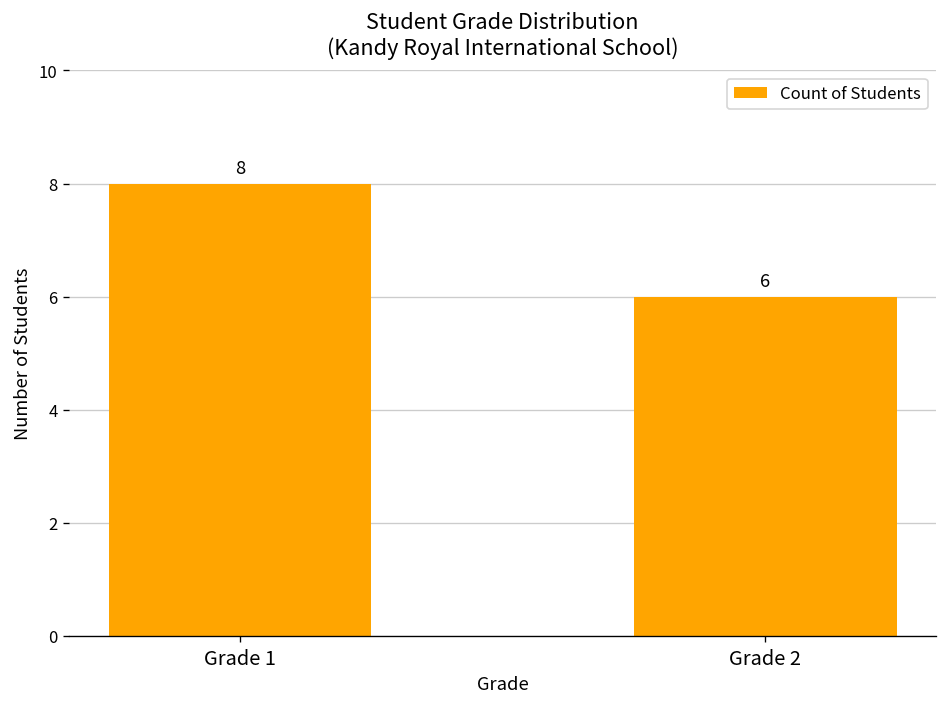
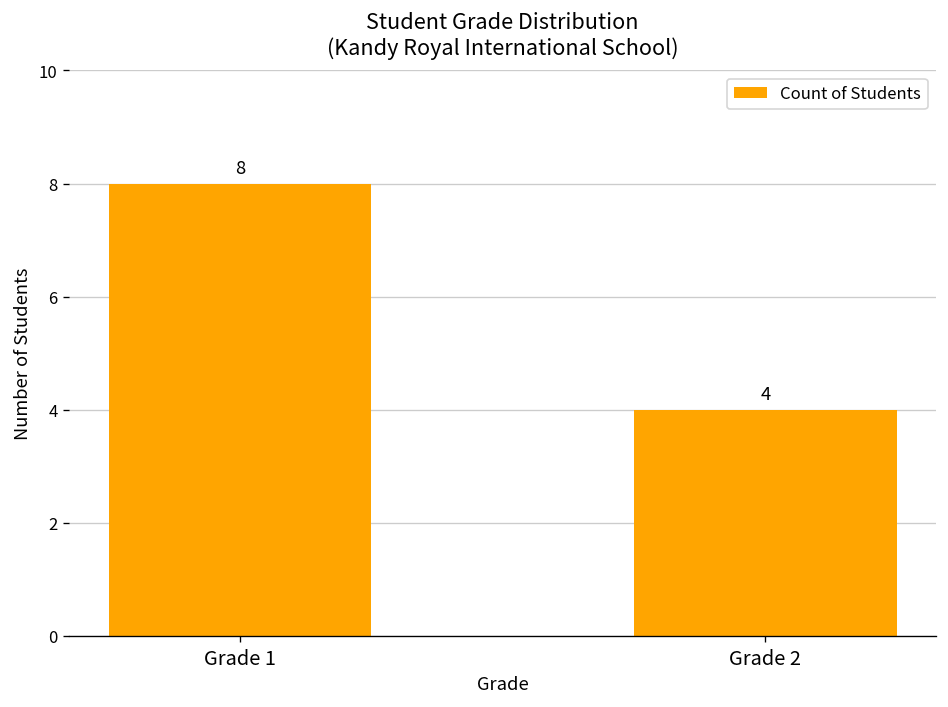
Grade 2: 6 -> 4
